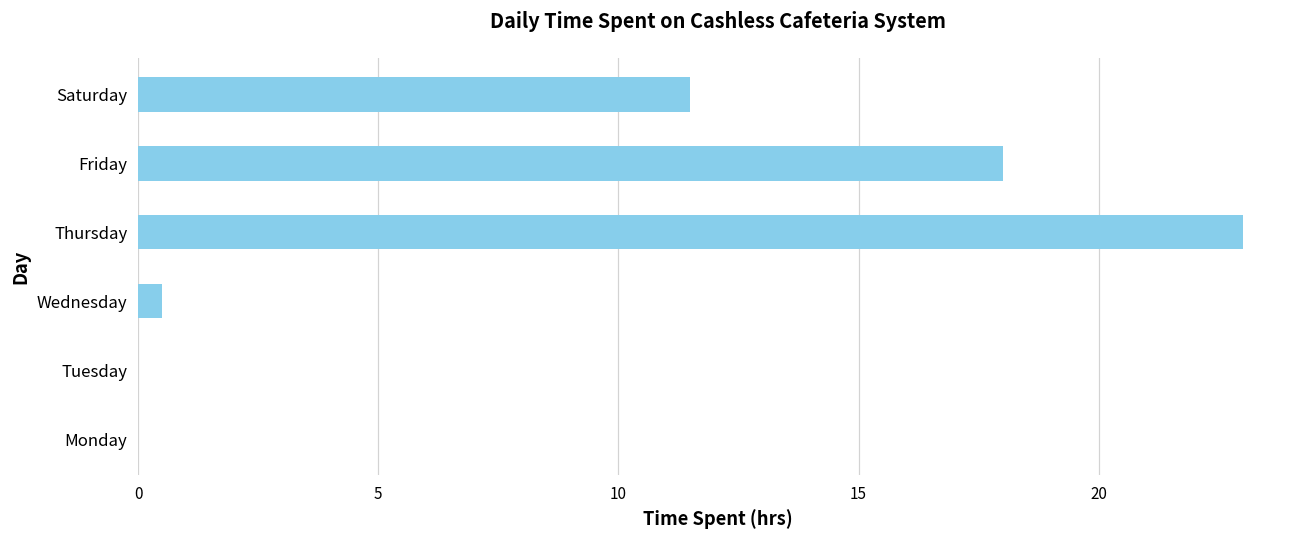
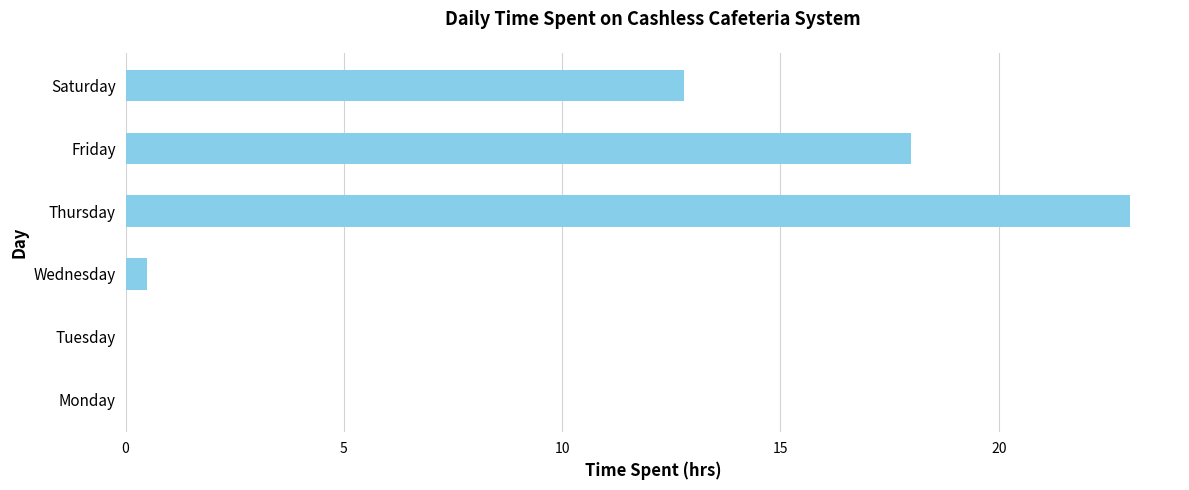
Saturday: 11.5 -> 12.8
